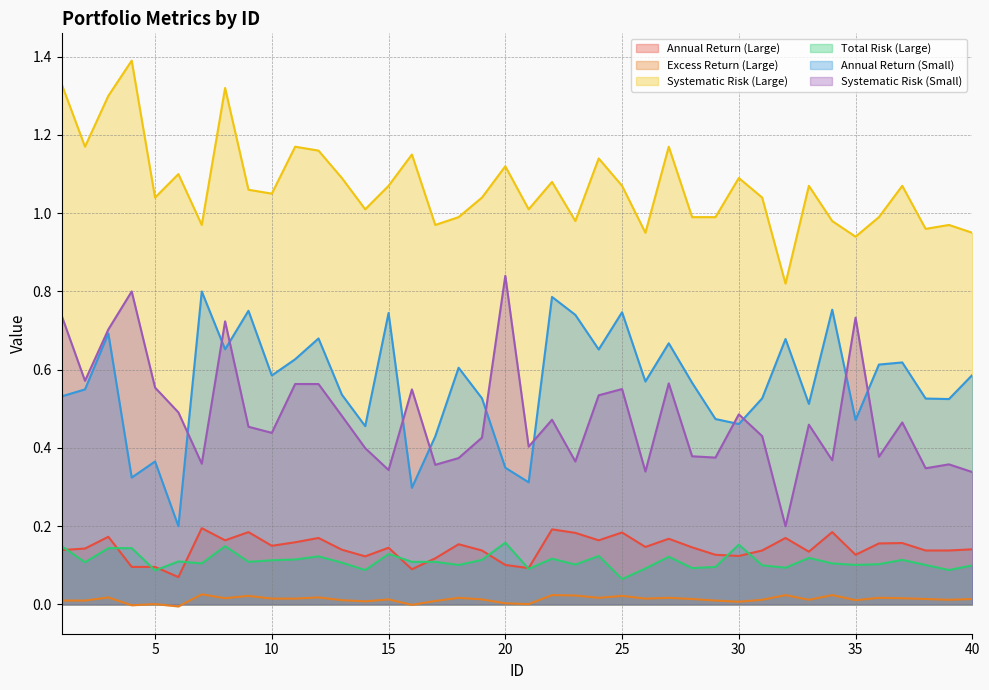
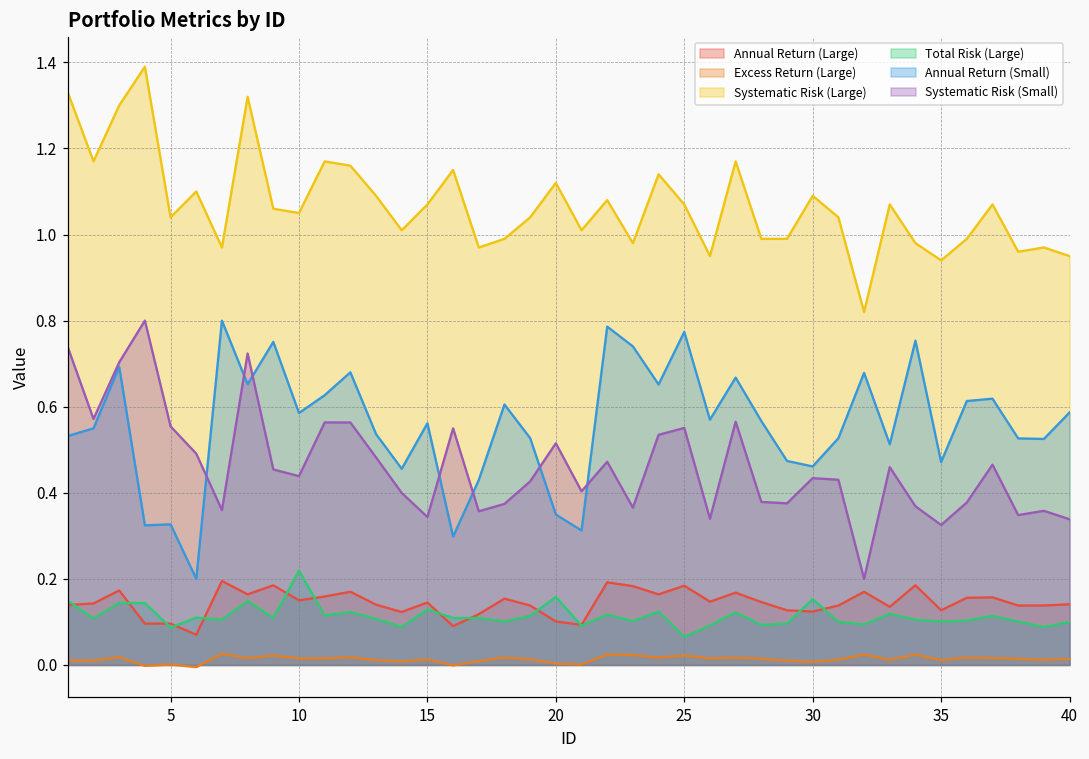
Annual Return (Small), 5: 0.37 -> 0.33
Total Risk (Large), 10: 0.11 -> 0.22
Annual Return (Small), 15: 0.74 -> 0.56
Systematic Risk (Small), 20: 0.84 -> 0.51
Annual Return (Small), 25: 0.75 -> 0.77
Systematic Risk (Small), 30: 0.49 -> 0.43
Systematic Risk (Small), 35: 0.73 -> 0.33
